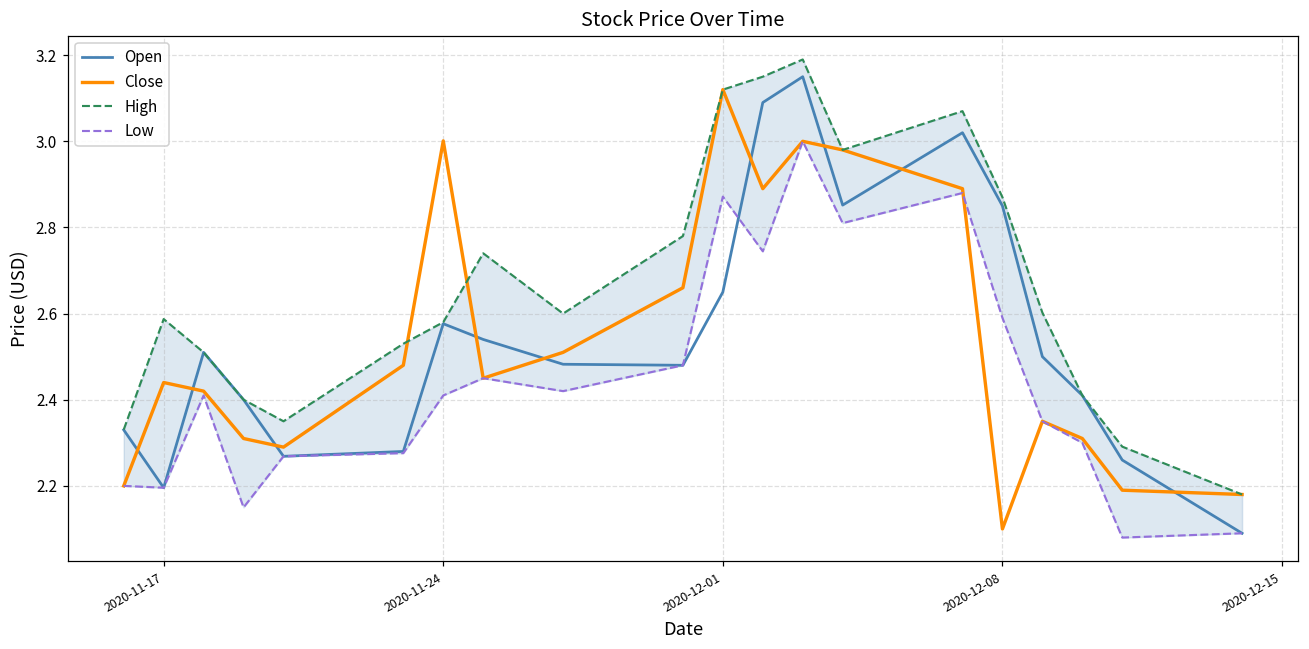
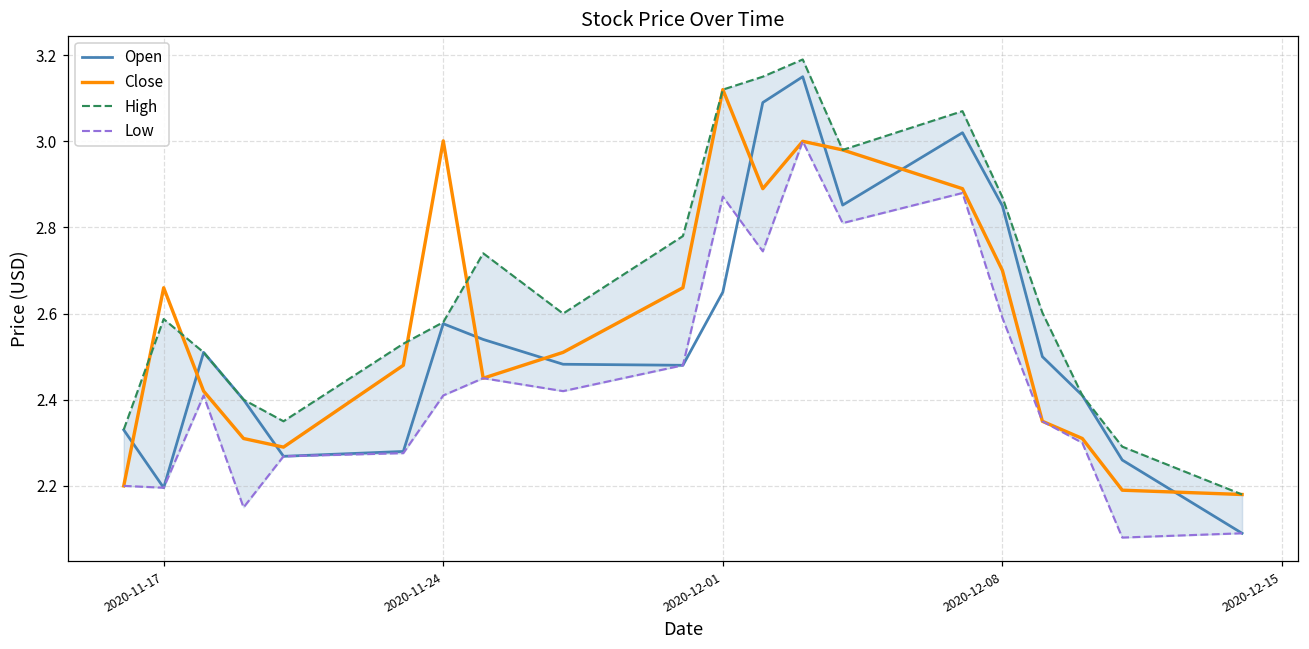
Close, 2020-11-17: 2.44 -> 2.66
Close, 2020-12-08: 2.1 -> 2.7
